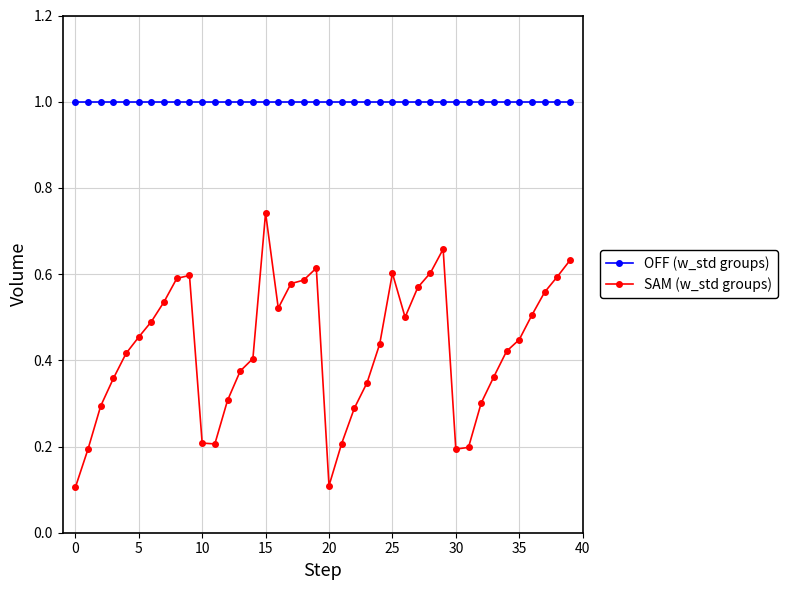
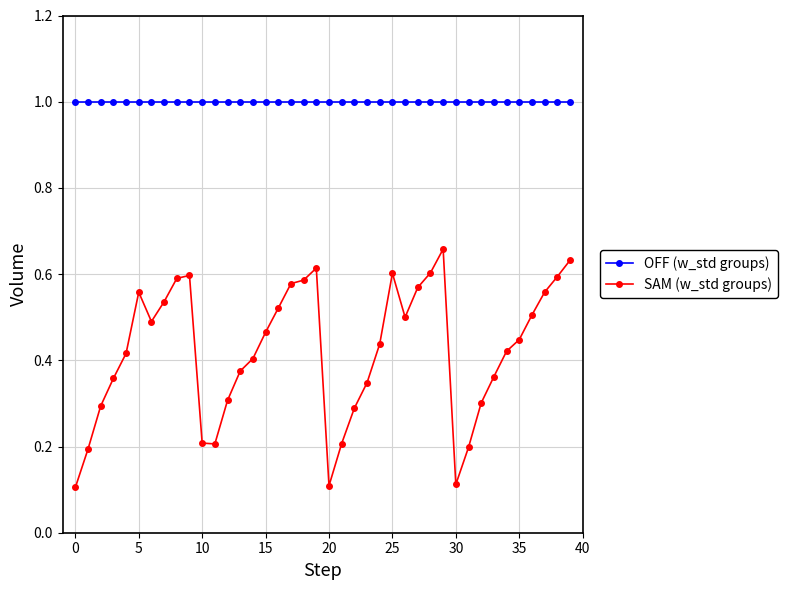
SAM (w_std groups), 5: 0.45 -> 0.56
SAM (w_std groups), 15: 0.74 -> 0.47
SAM (w_std groups), 30: 0.19 -> 0.11
